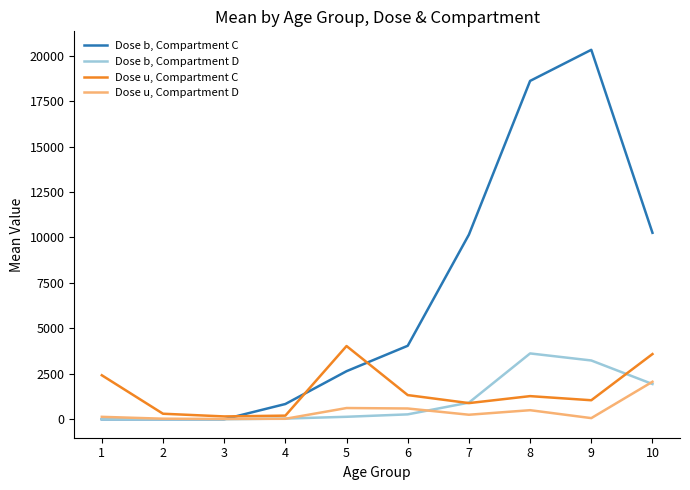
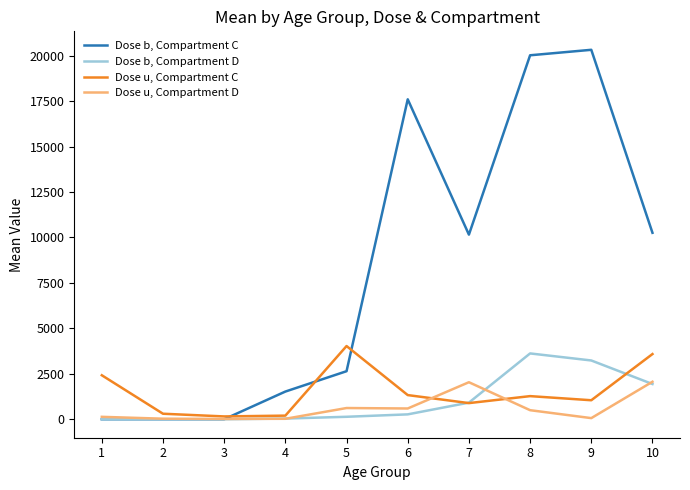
Dose b, Compartment C, 4: 800 -> 1500
Dose b, Compartment C, 6: 4000 -> 17600
Dose u, Compartment D, 7: 200 -> 2000
Dose b, Compartment C, 8: 18600 -> 20000
